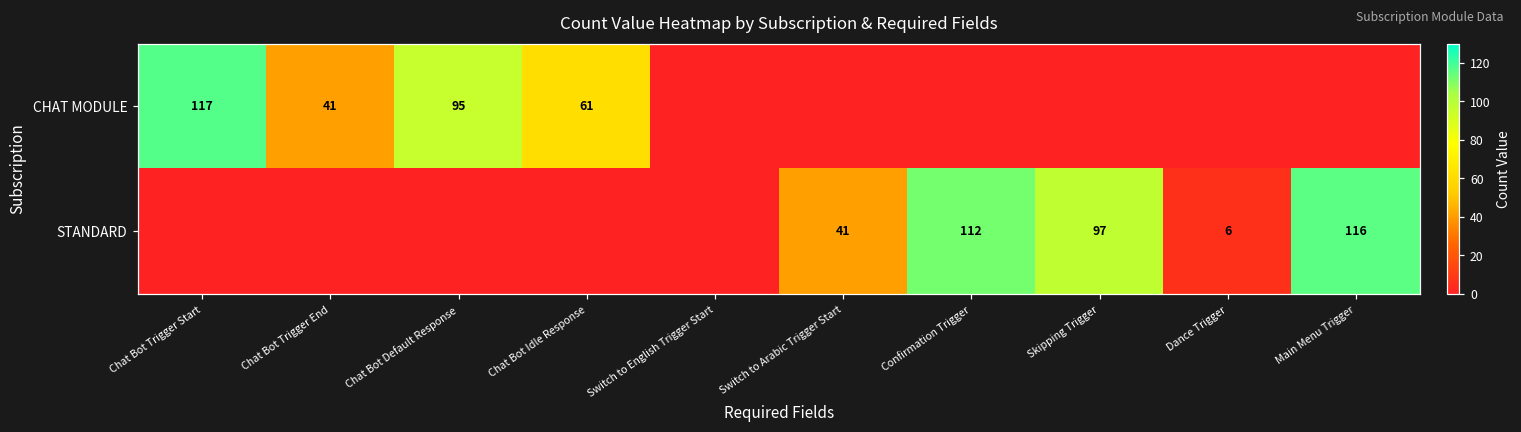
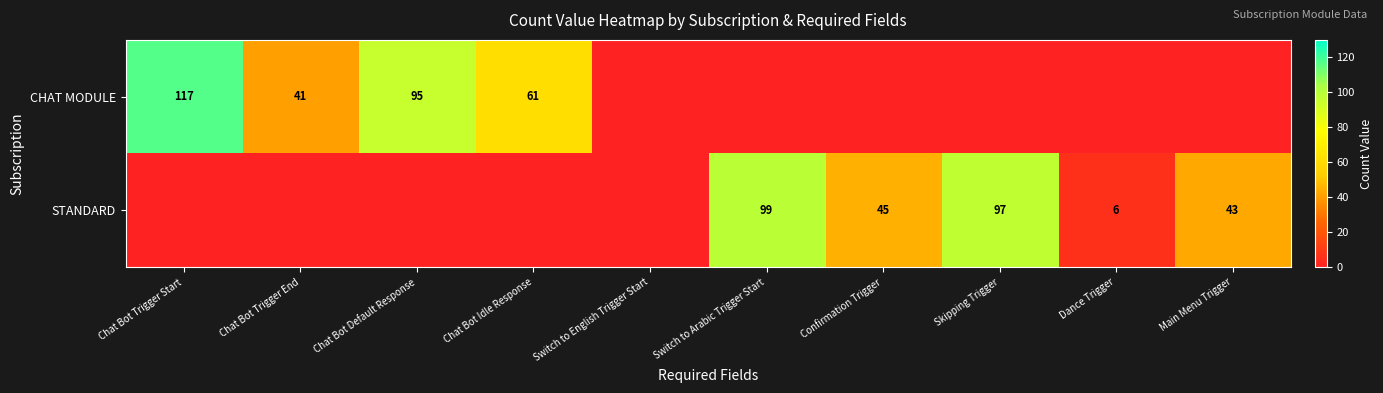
STANDARD, Switch to Arabic Trigger Start: 41 -> 99
STANDARD, Confirmation Trigger: 112 -> 45
STANDARD, Main Menu Trigger: 116 -> 43
